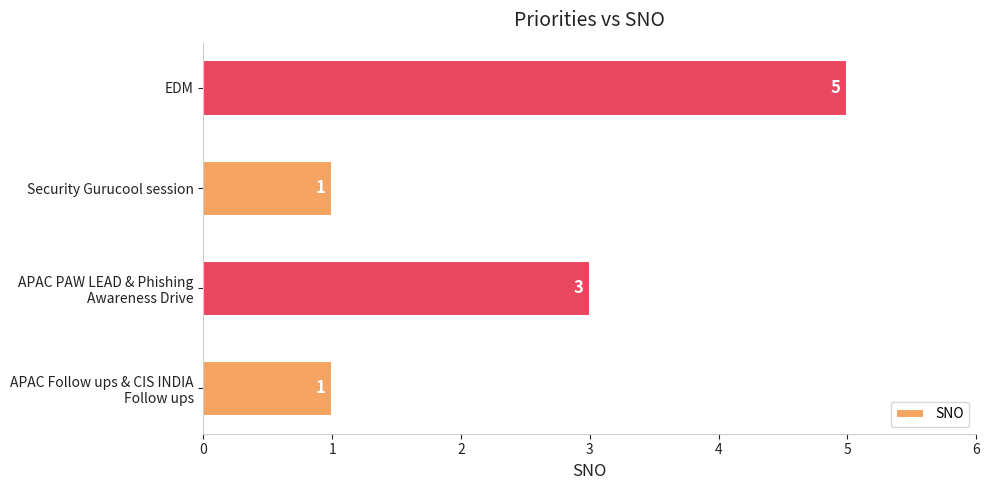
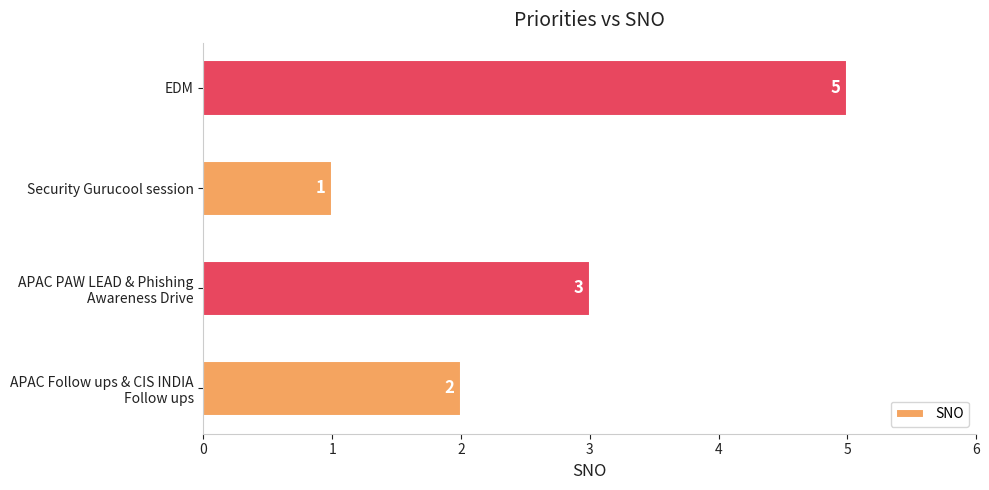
APAC Follow ups & CIS INDIA Follow ups: 1 -> 2
